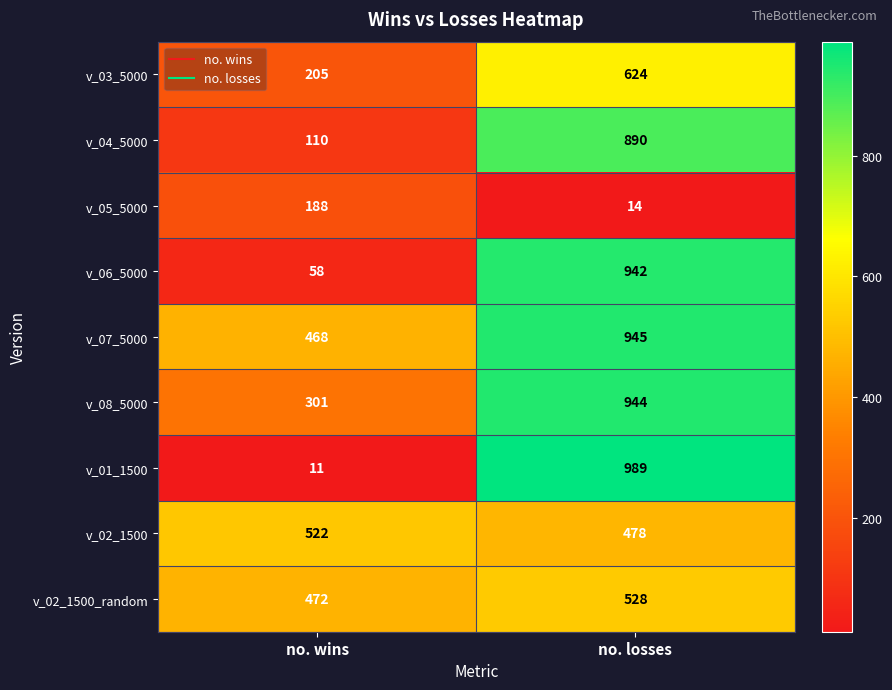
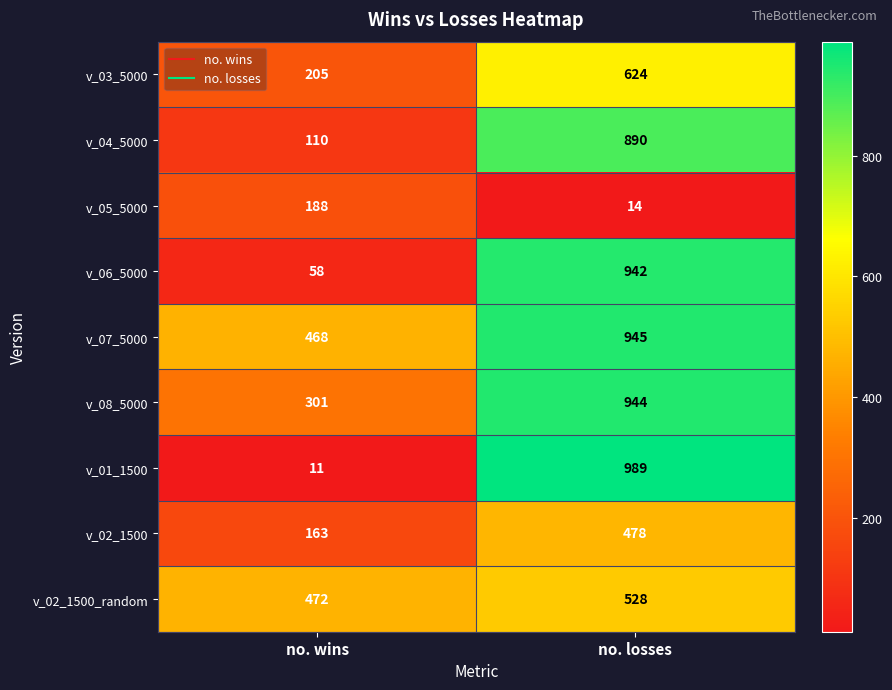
v_02_1500, no. wins: 522 -> 163
